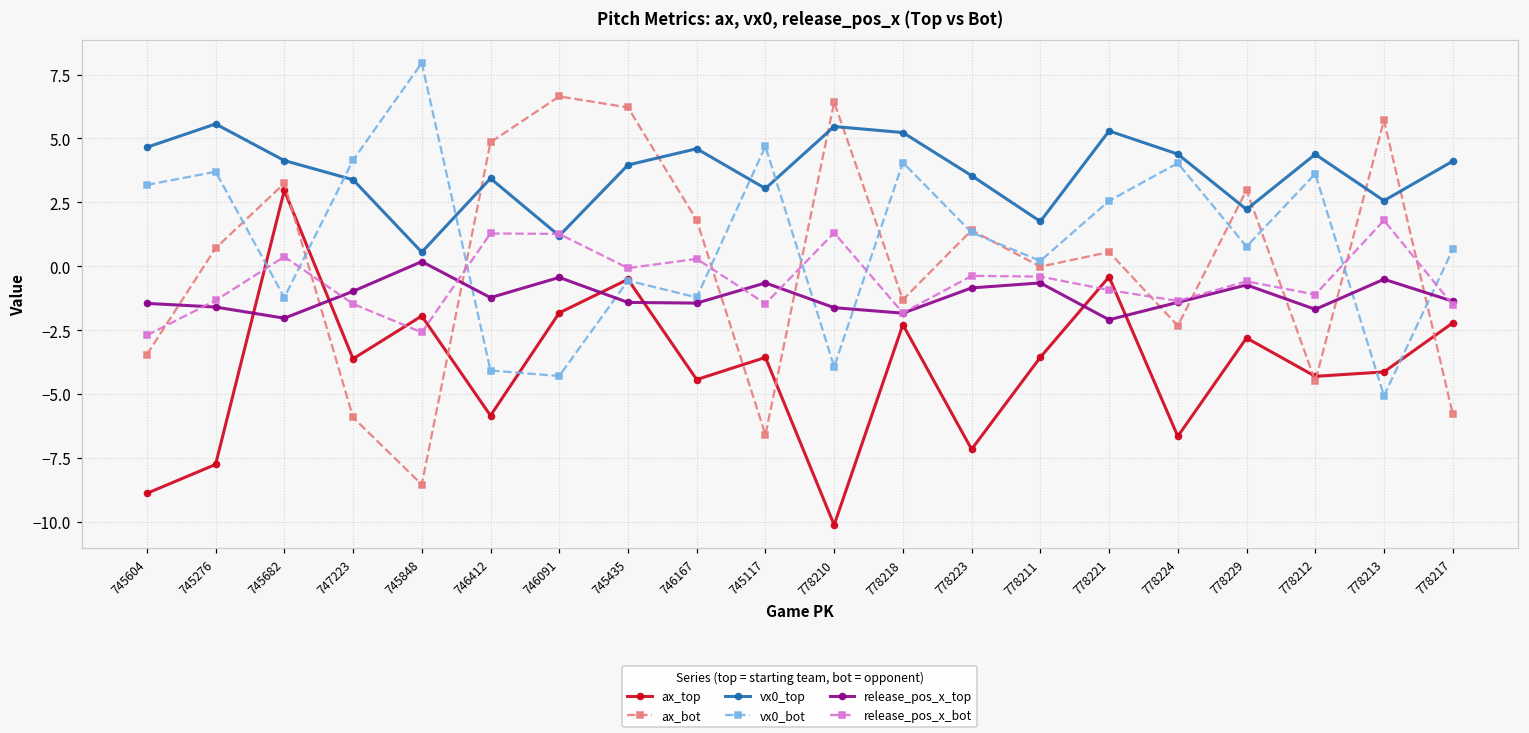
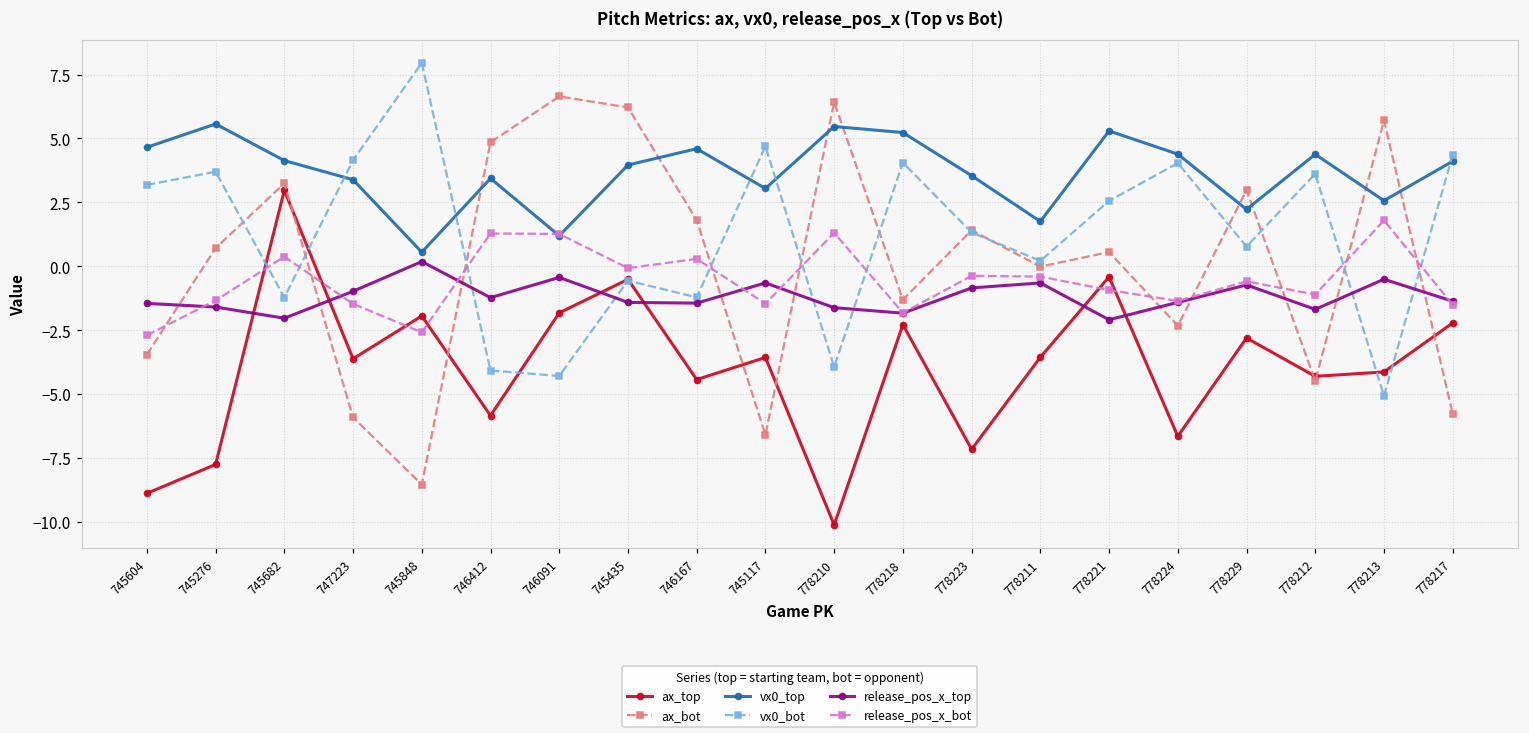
vx0_bot, 778217: 0.7 -> 4.4
